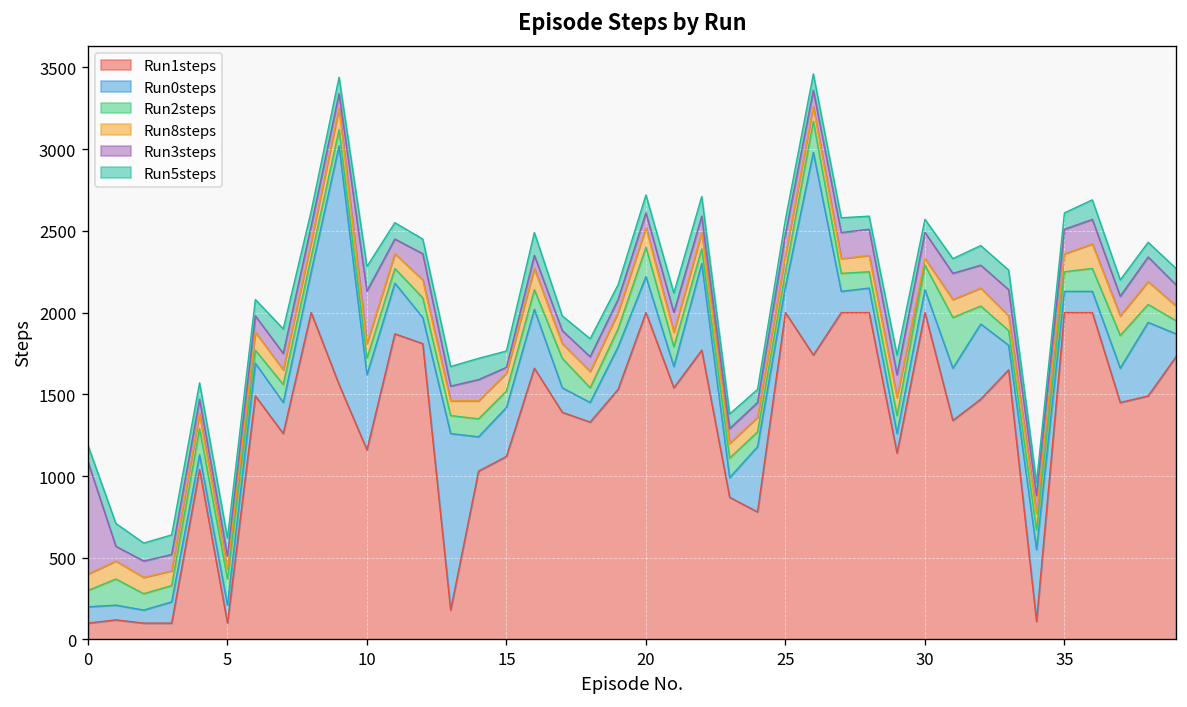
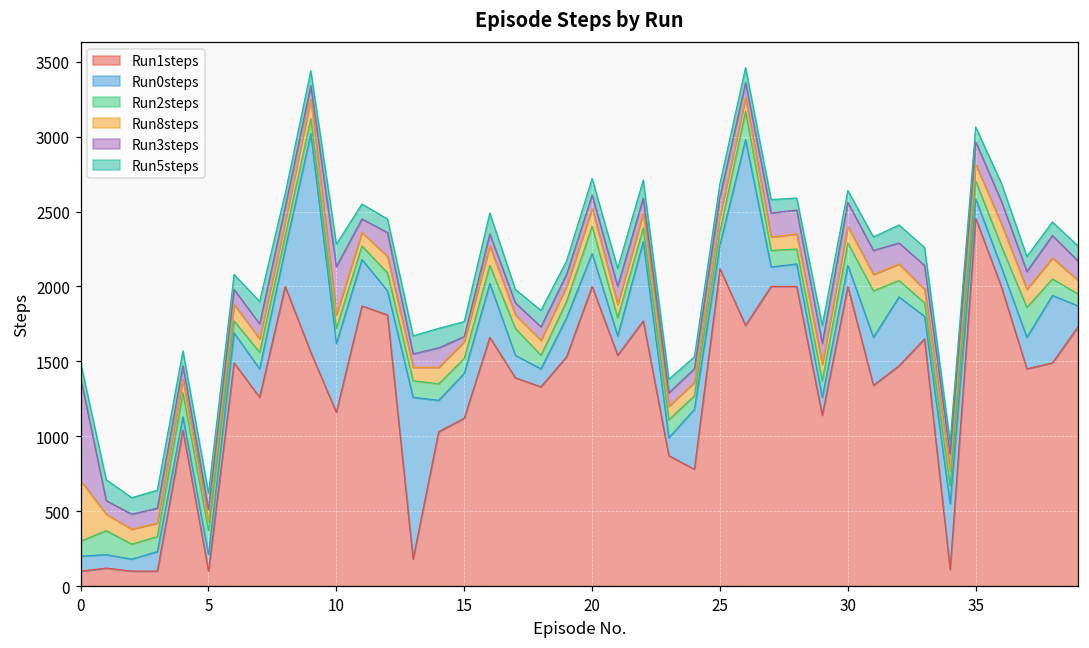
Run8steps, 0: 100 -> 400
Run1steps, 25: 2000 -> 2120
Run8steps, 30: 40 -> 110
Run1steps, 35: 2000 -> 2450
